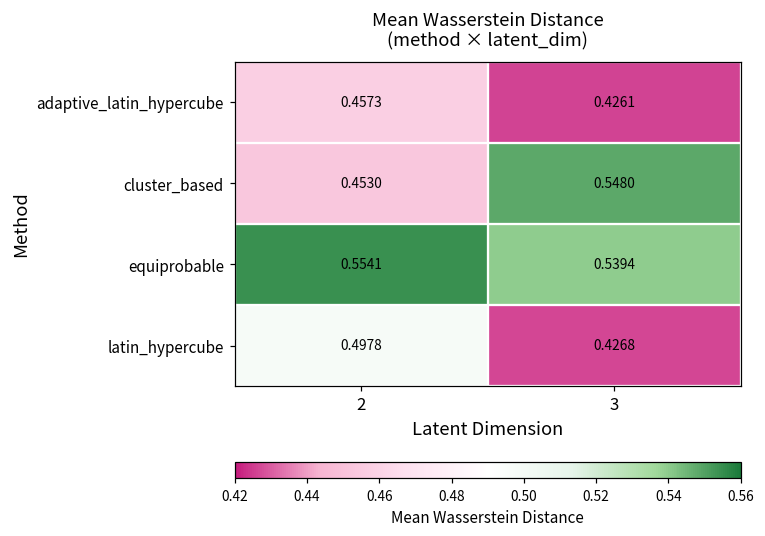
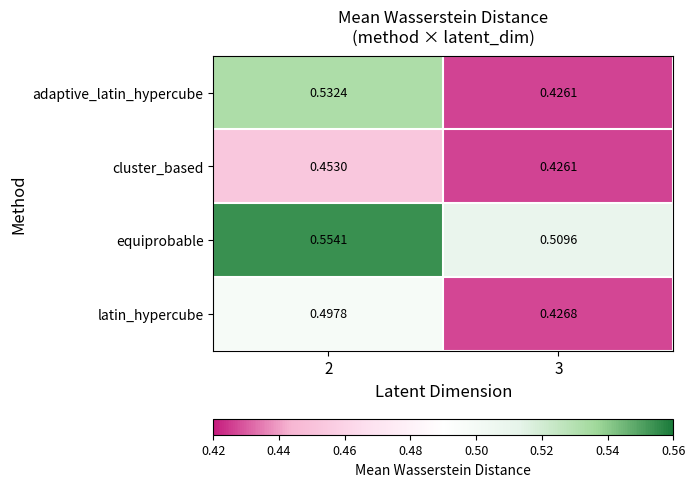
adaptive_latin_hypercube, 2: 0.4573 -> 0.5324
cluster_based, 3: 0.5480 -> 0.4261
equiprobable, 3: 0.5394 -> 0.5096
